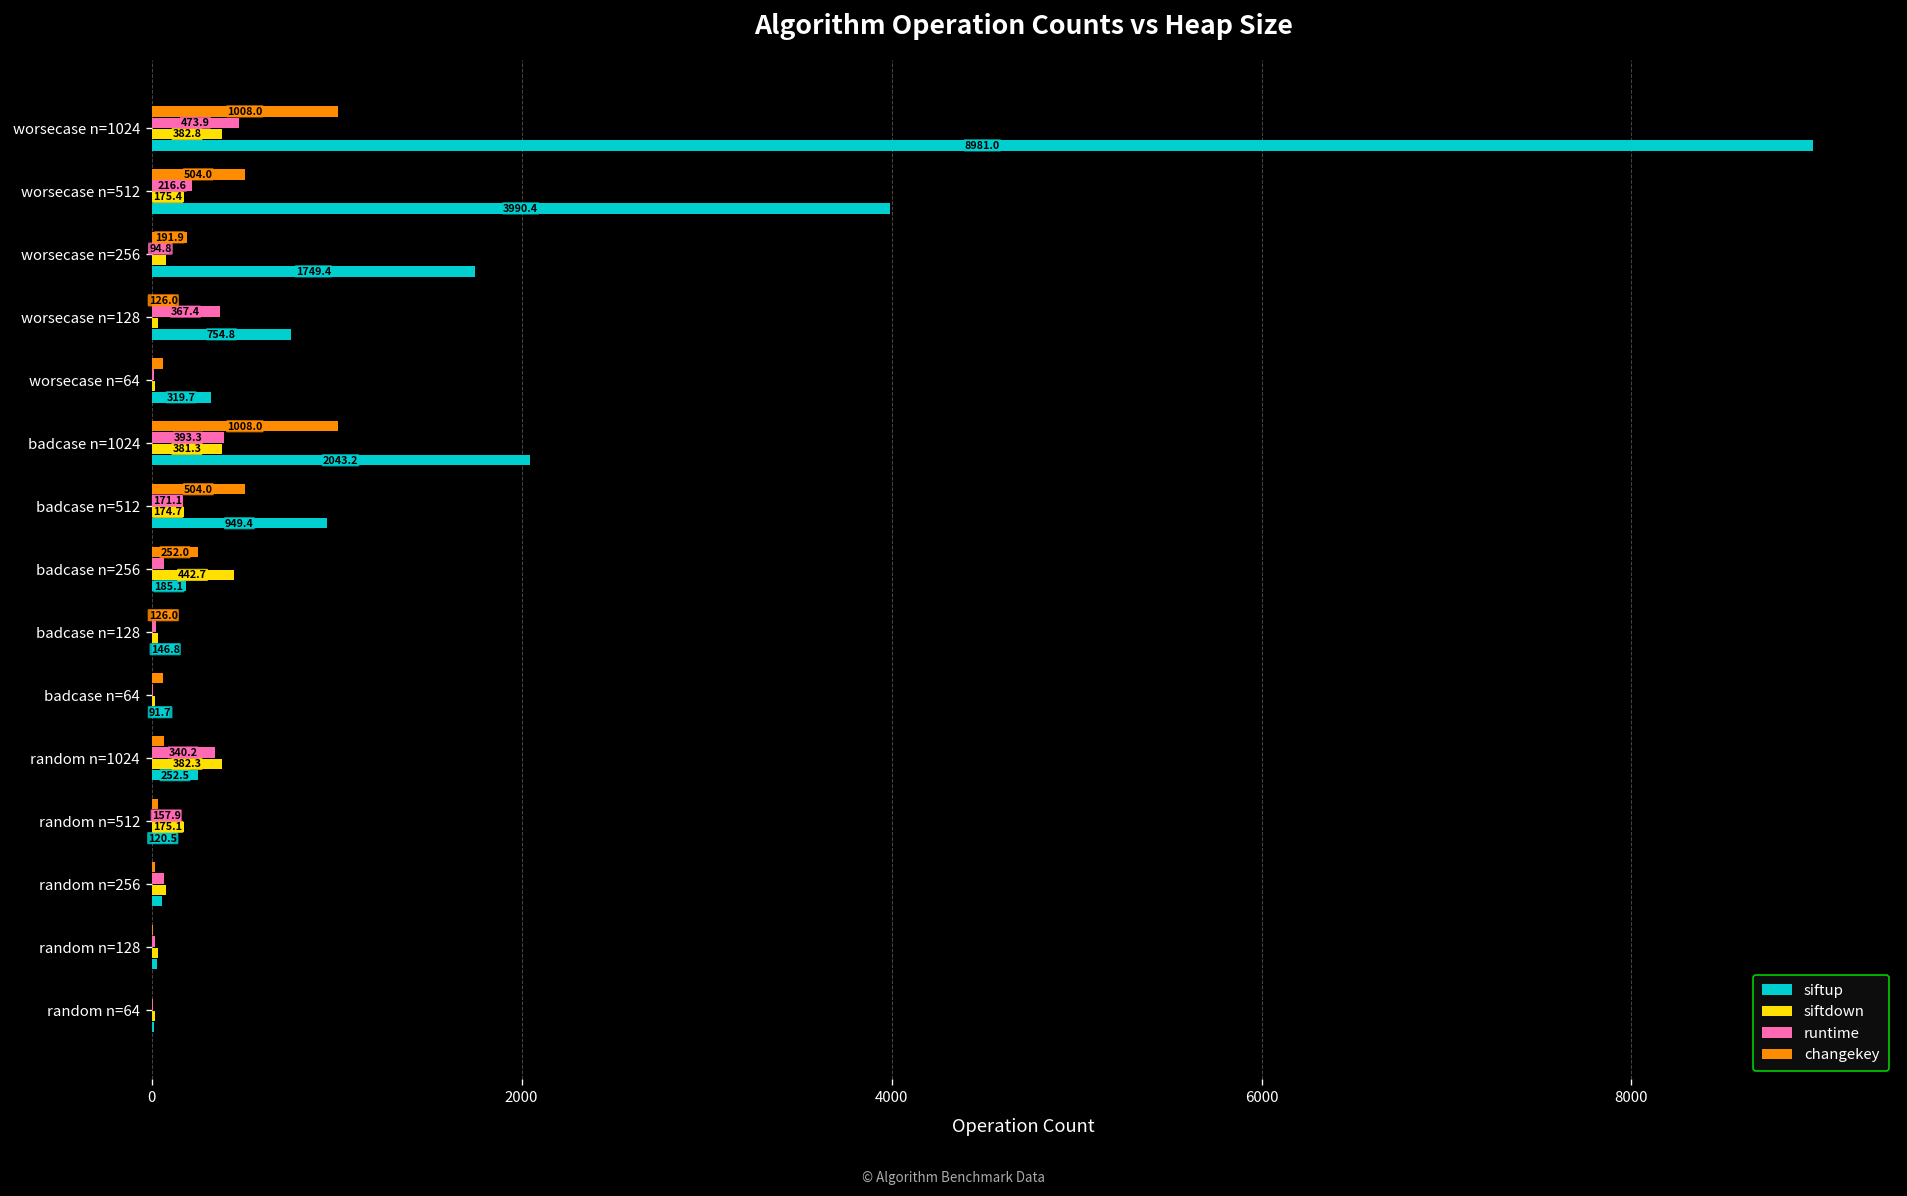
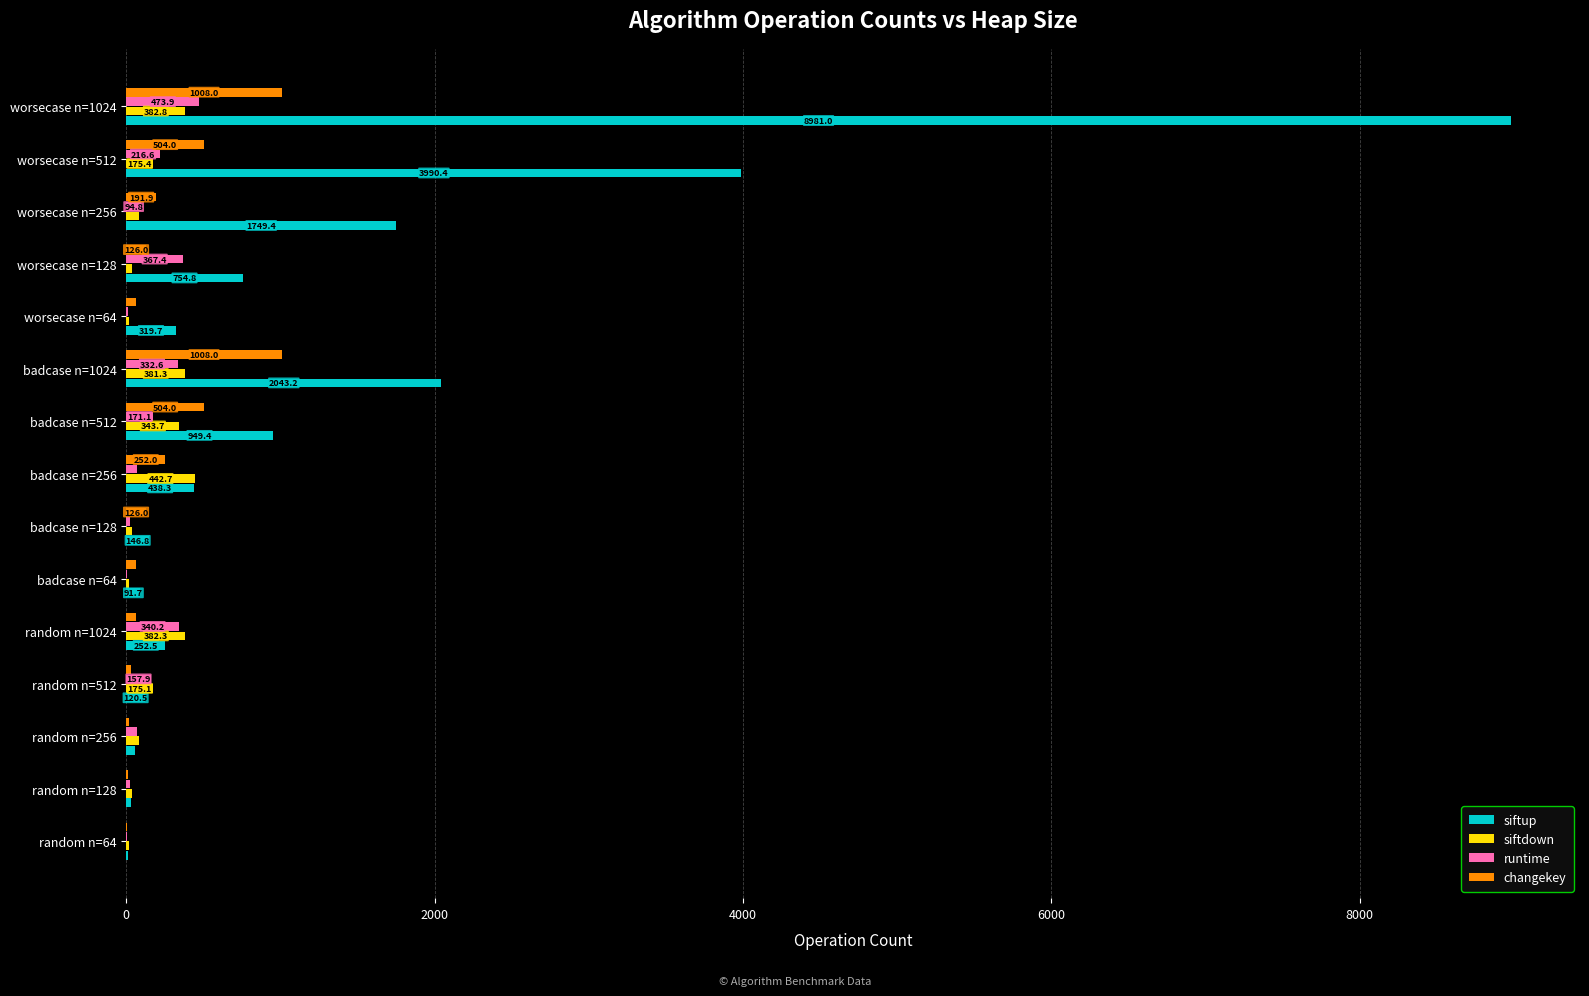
runtime, badcase n=1024: 393.3 -> 332.6
siftdown, badcase n=512: 174.7 -> 343.7
siftup, badcase n=256: 185.1 -> 438.3
